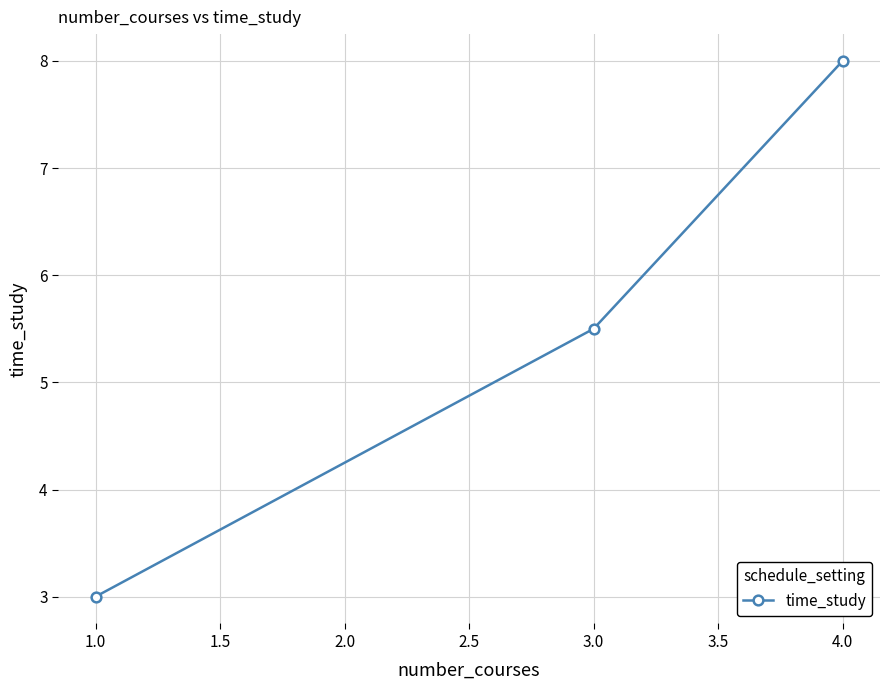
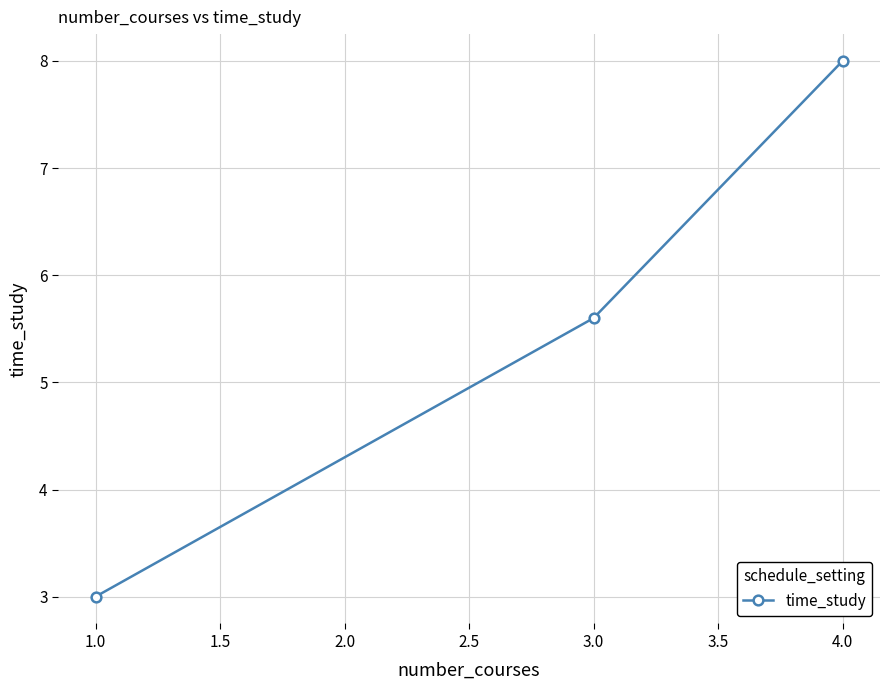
3.0: 5.5 -> 5.6
